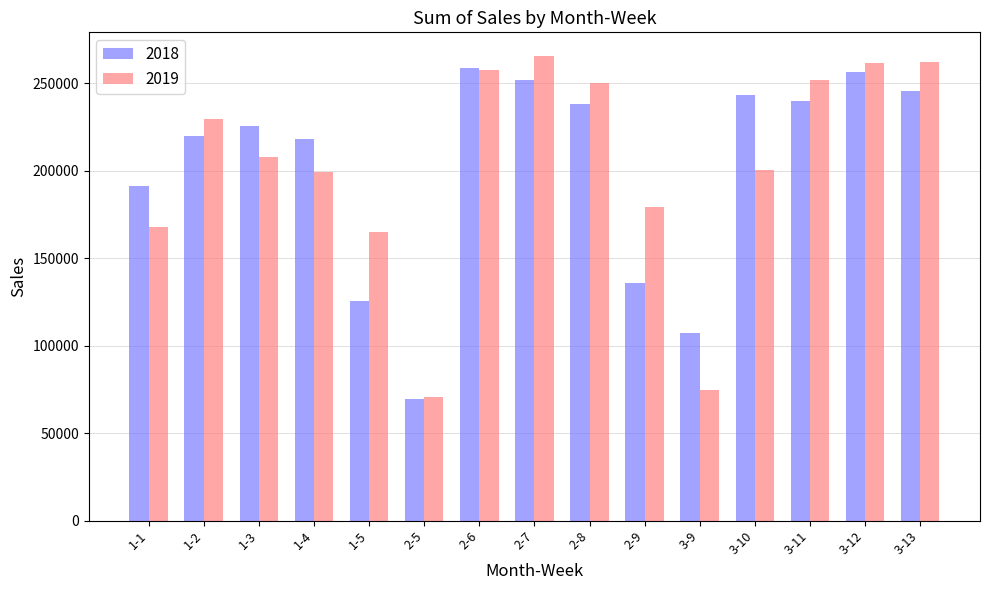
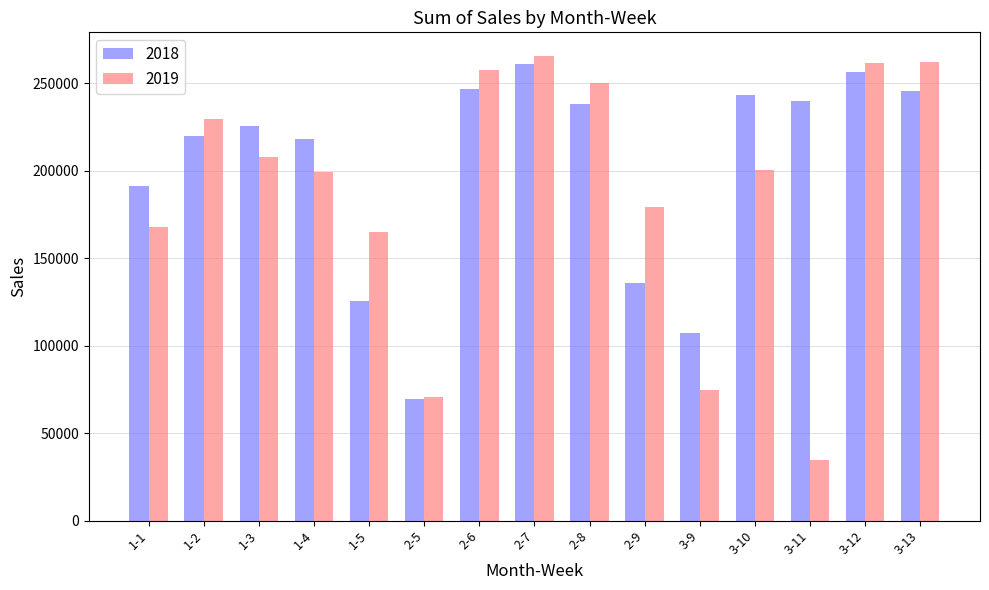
2018, 2-6: 259000 -> 247000
2018, 2-7: 252000 -> 261000
2019, 3-11: 252000 -> 35000
